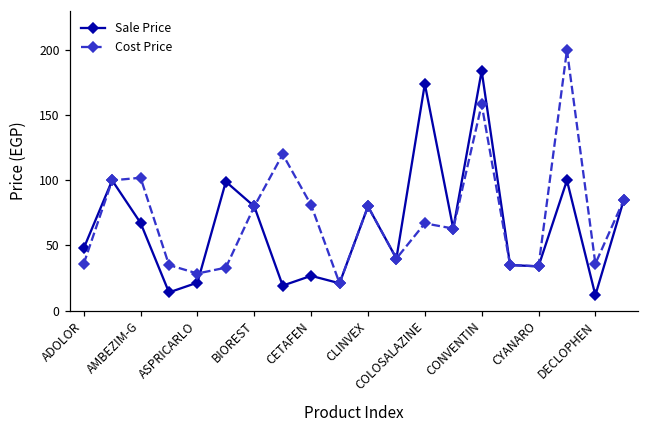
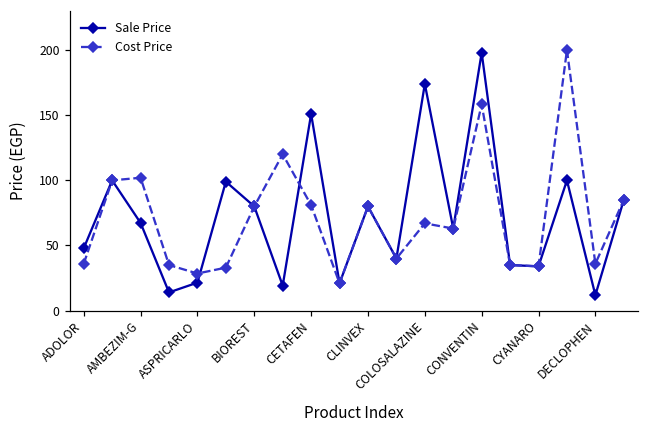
Sale Price, CETAFEN: 27 -> 151
Sale Price, CONVENTIN: 184 -> 198
